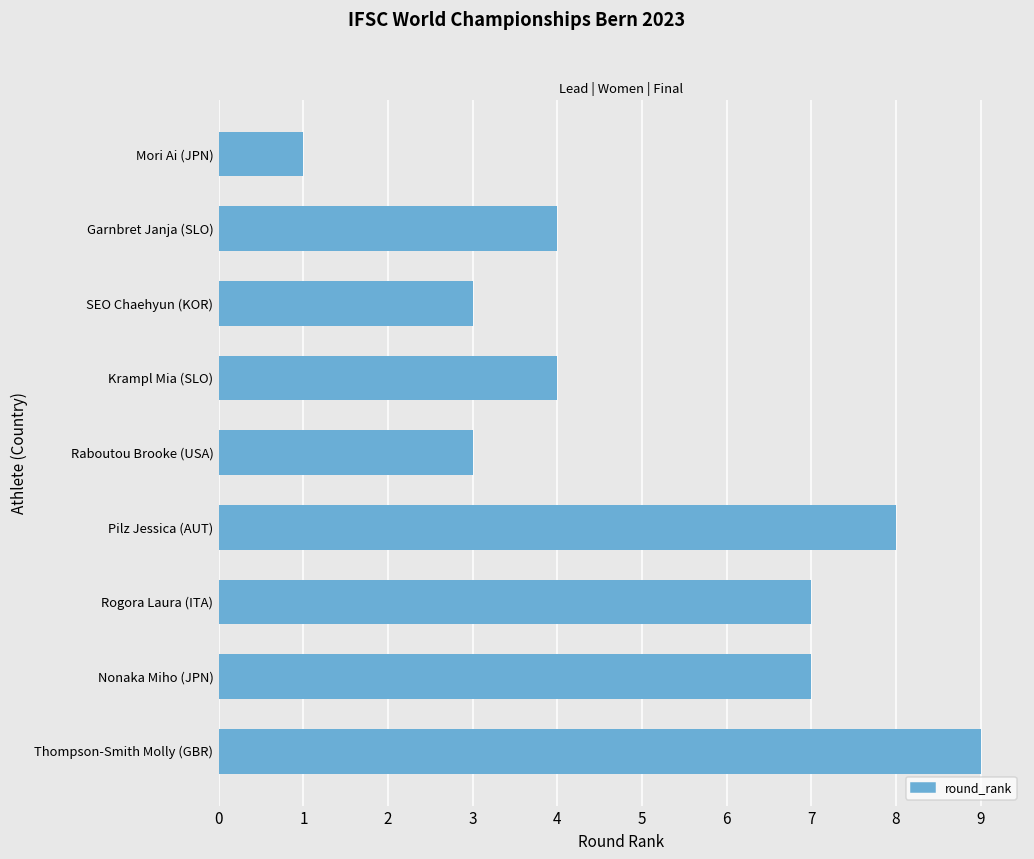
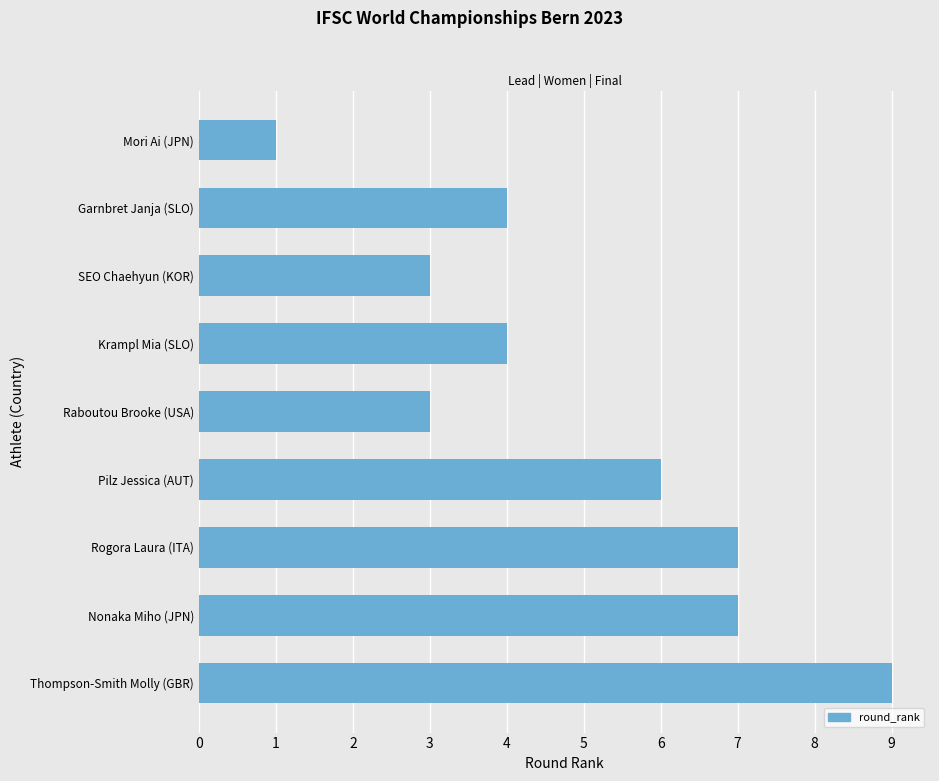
Pilz Jessica (AUT): 8 -> 6
